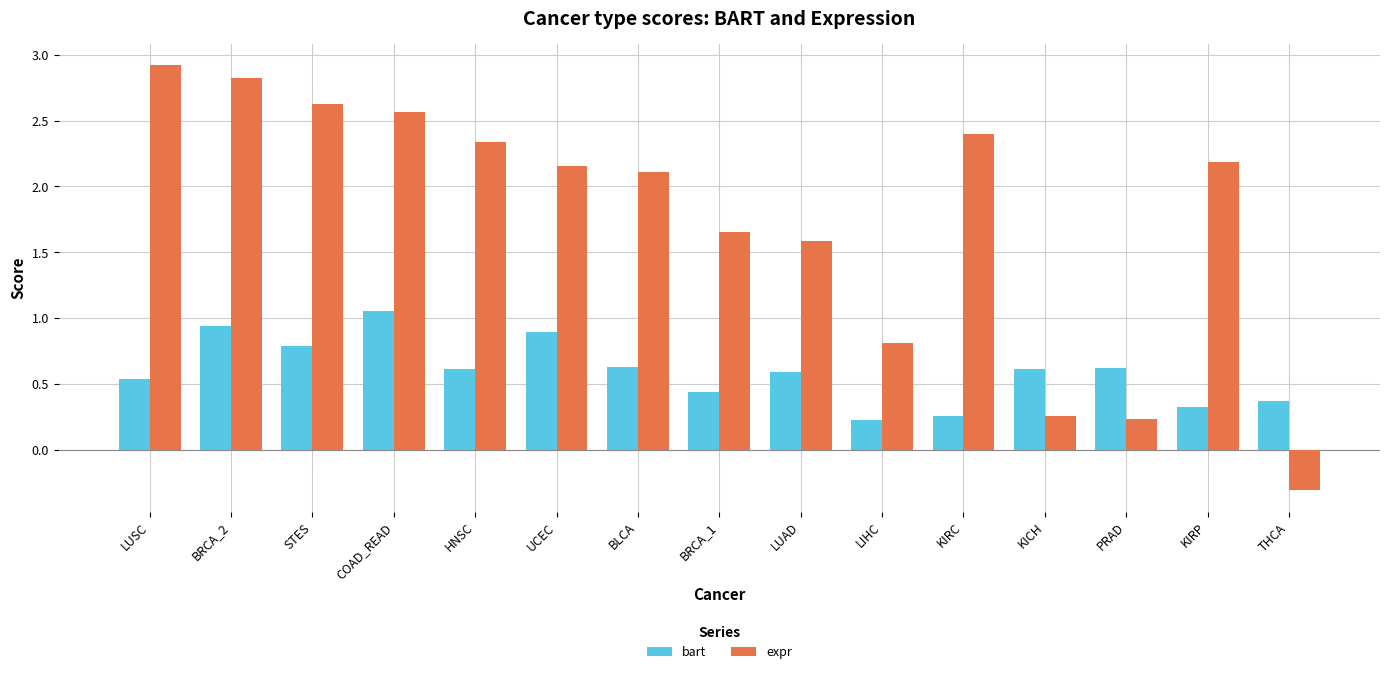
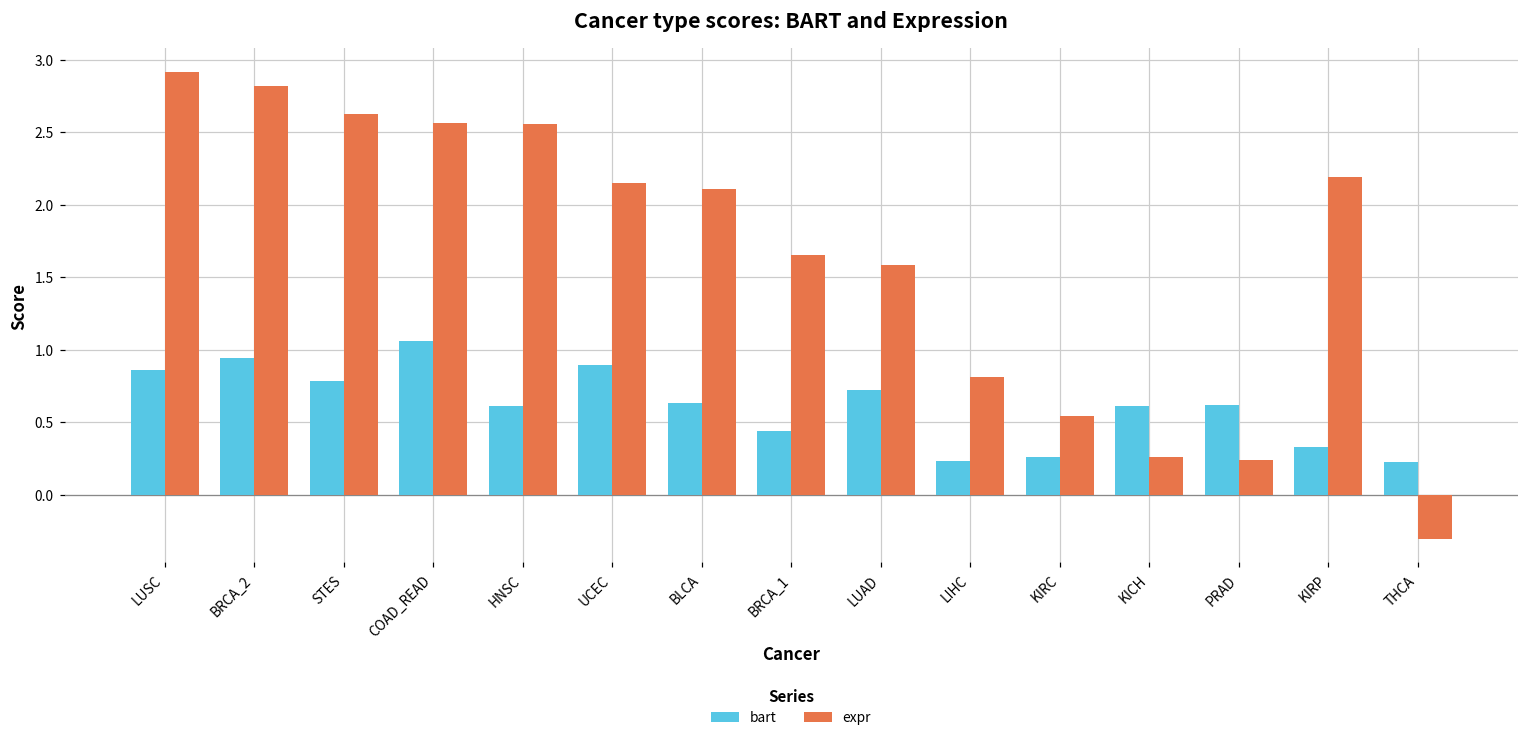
bart, LUSC: 0.54 -> 0.86
expr, HNSC: 2.34 -> 2.55
bart, LUAD: 0.59 -> 0.72
expr, KIRC: 2.40 -> 0.54
bart, THCA: 0.37 -> 0.23
